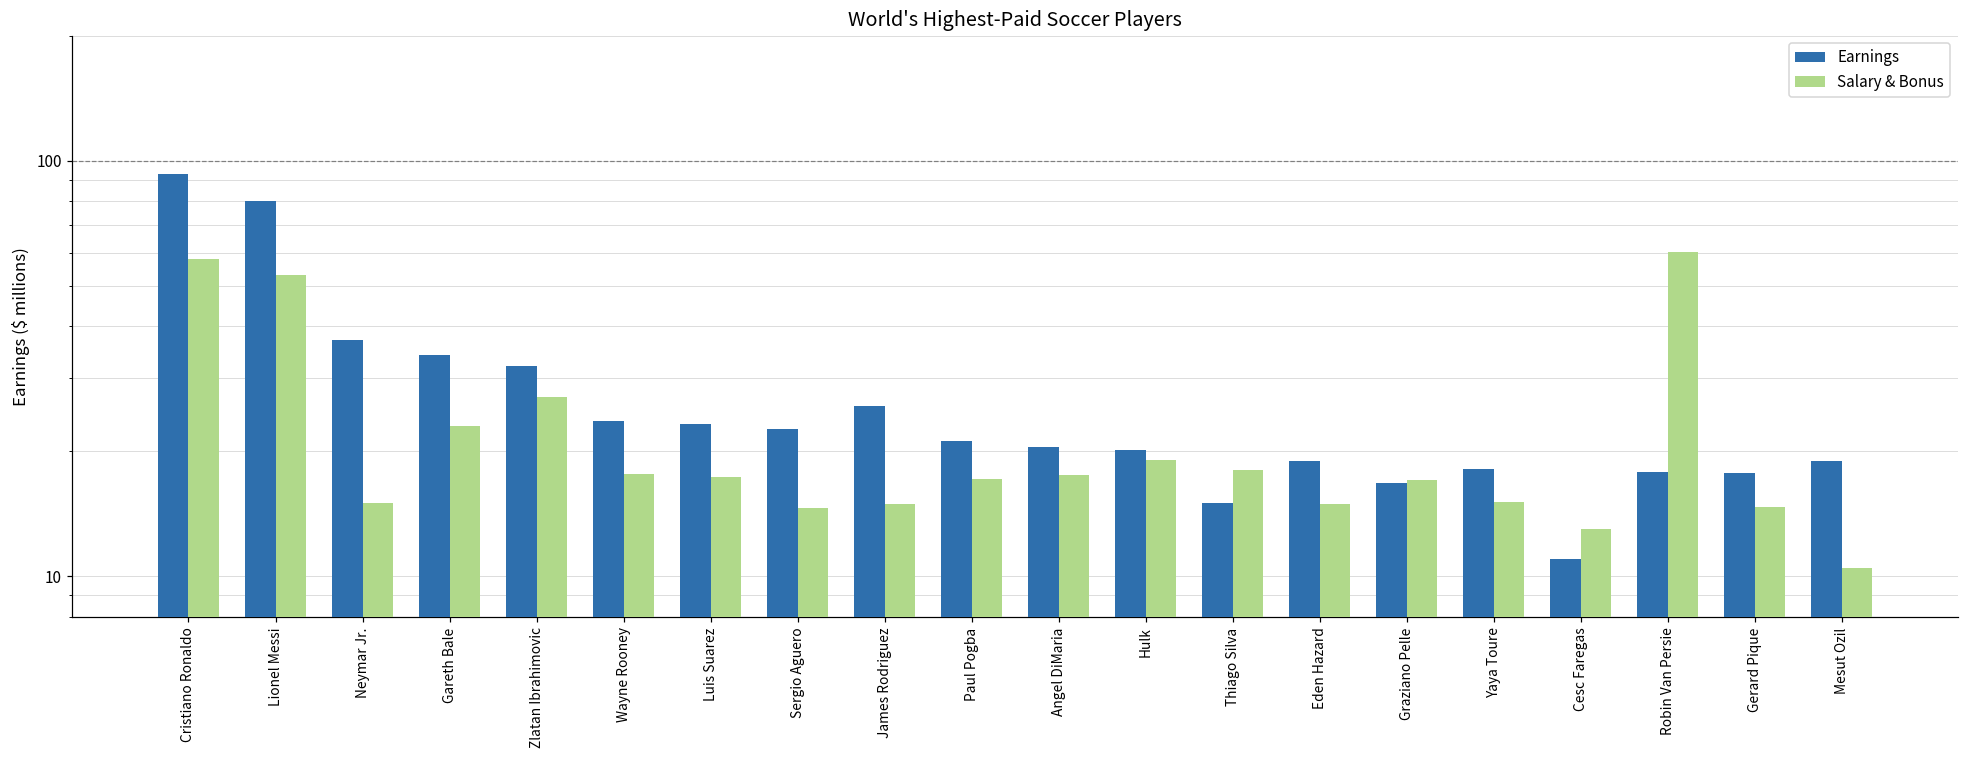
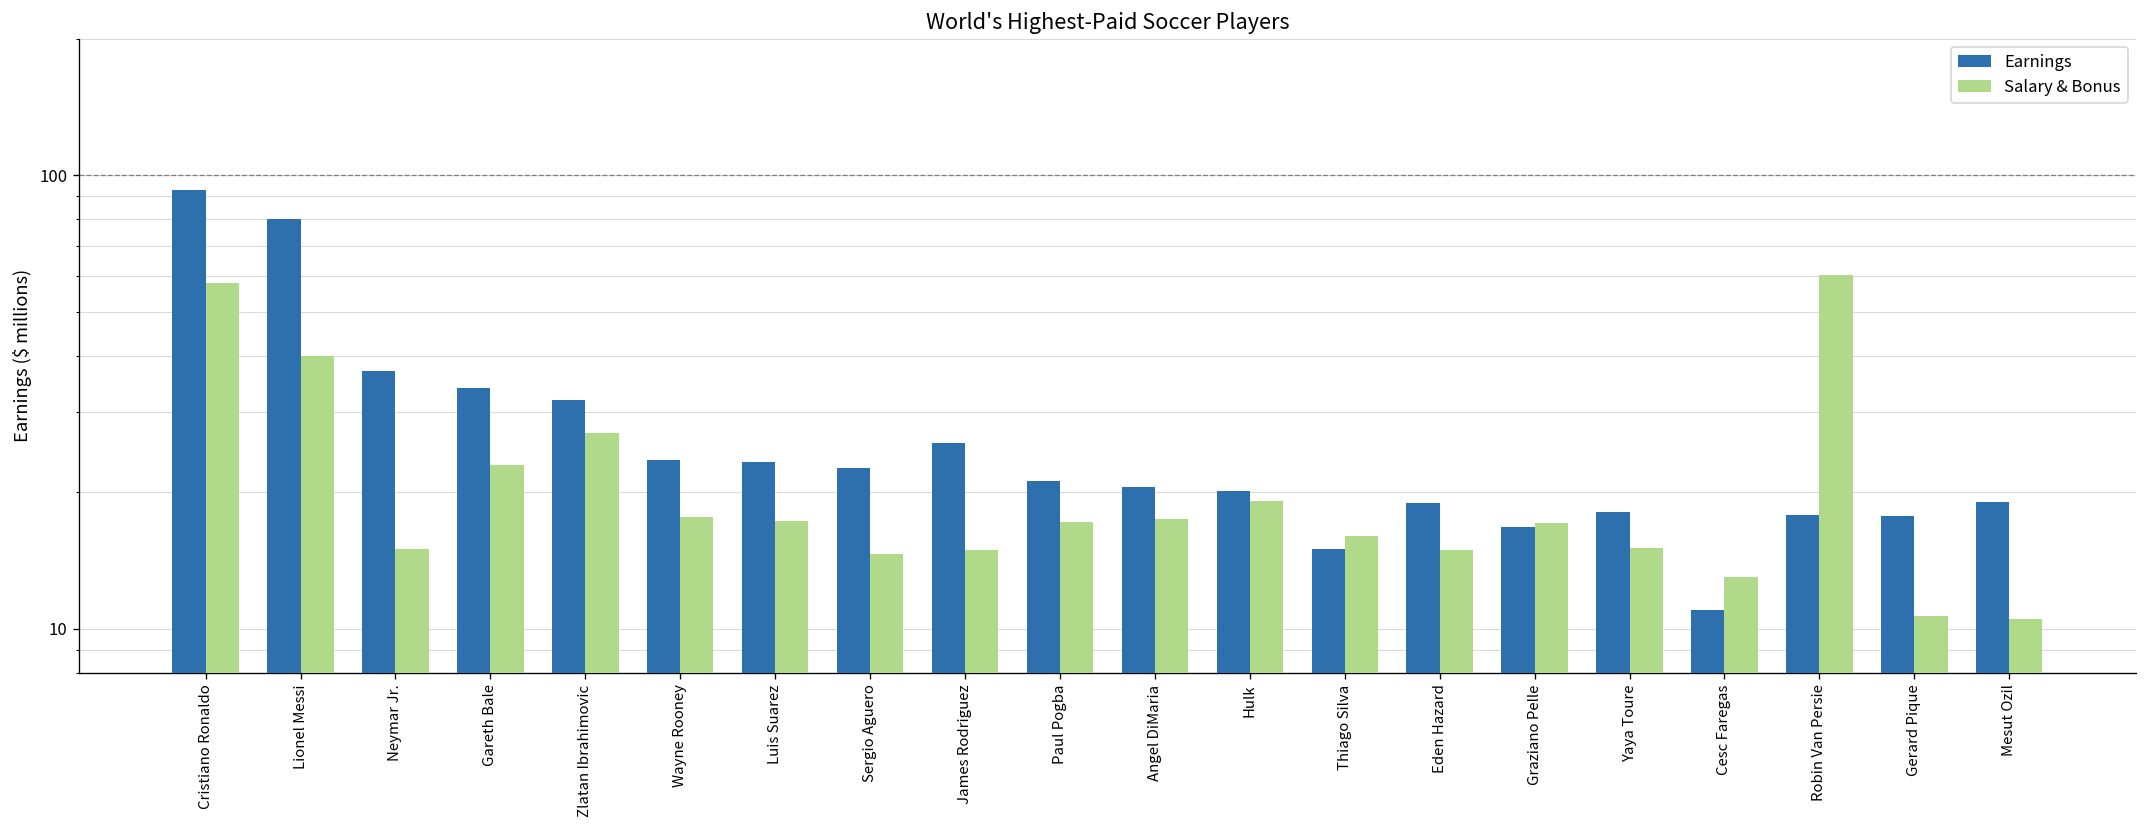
Salary & Bonus, Lionel Messi: 53 -> 40
Salary & Bonus, Thiago Silva: 18 -> 16
Salary & Bonus, Gerard Pique: 14.7 -> 10.7
